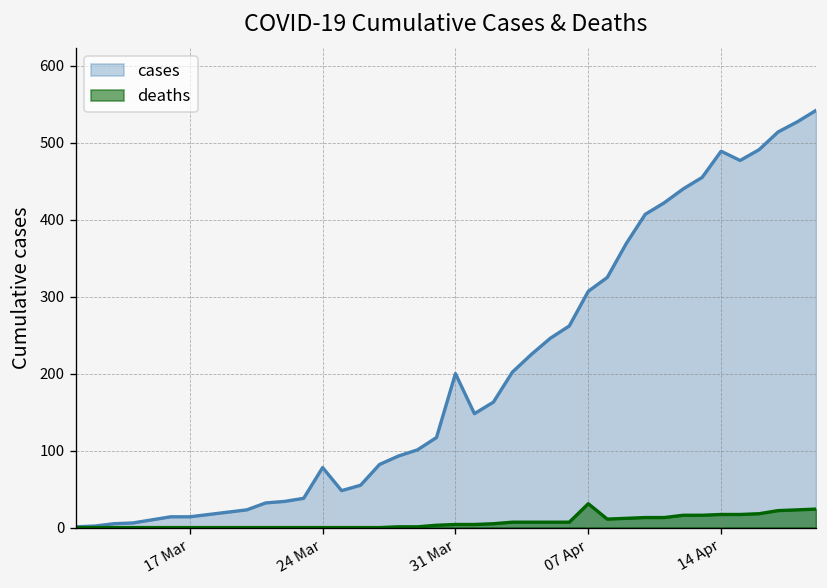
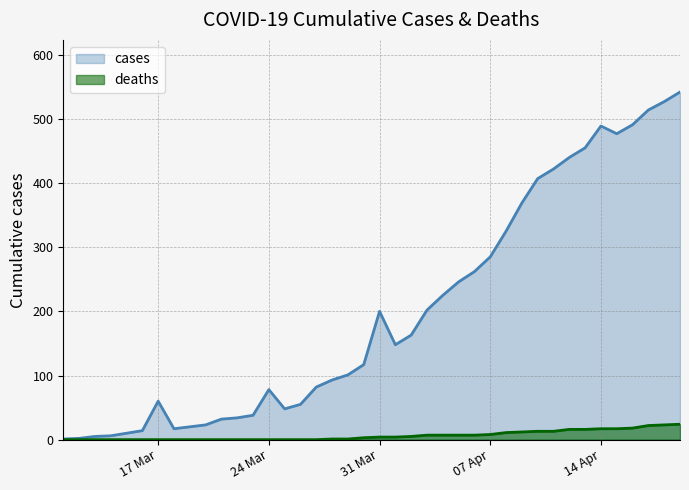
cases, 17 Mar: 10 -> 60
cases, 07 Apr: 310 -> 290
deaths, 07 Apr: 30 -> 10
